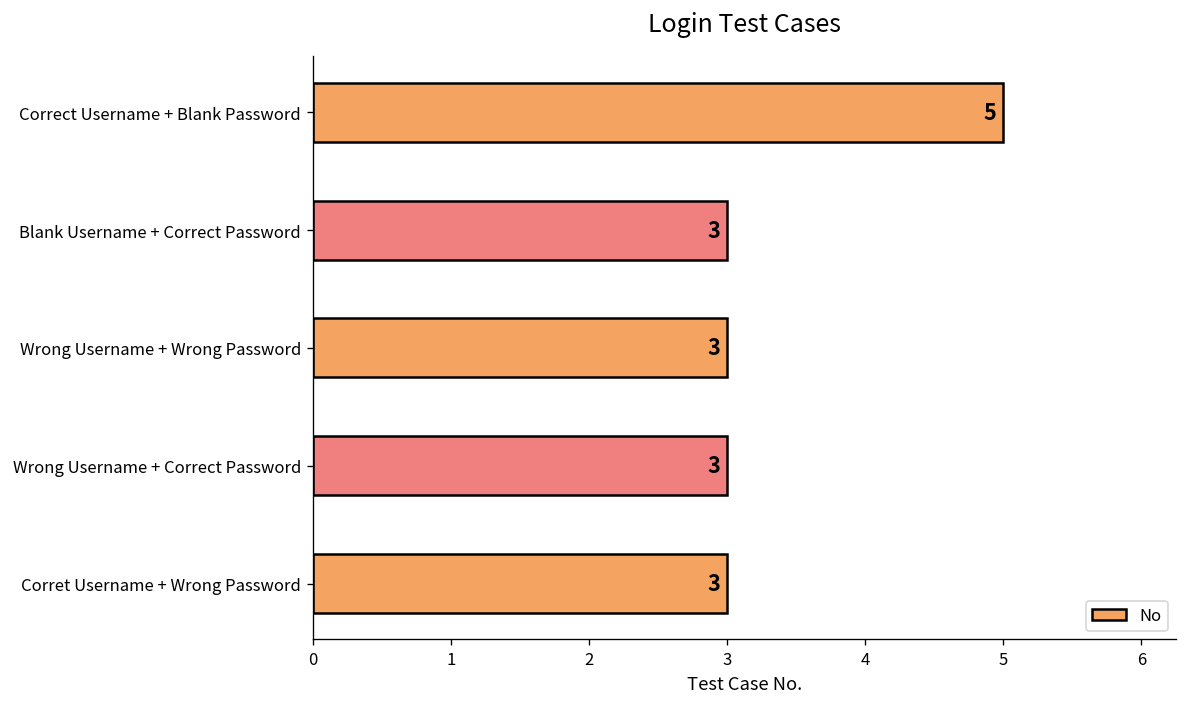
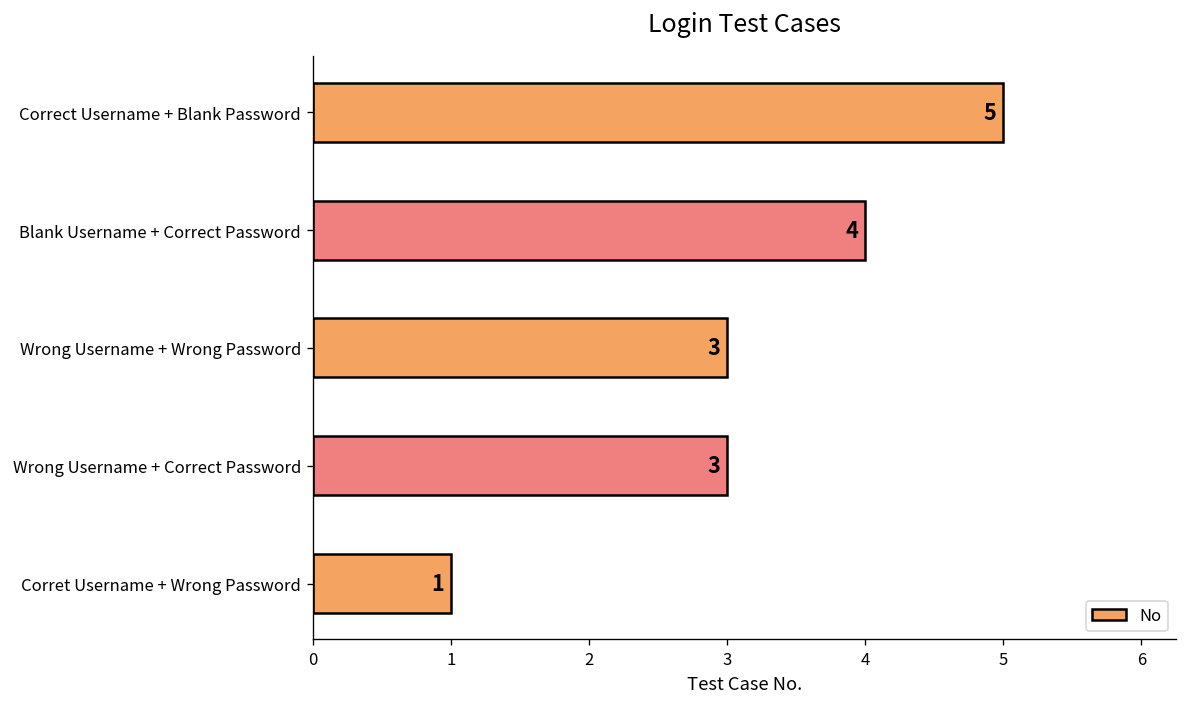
Blank Username + Correct Password: 3 -> 4
Corret Username + Wrong Password: 3 -> 1
